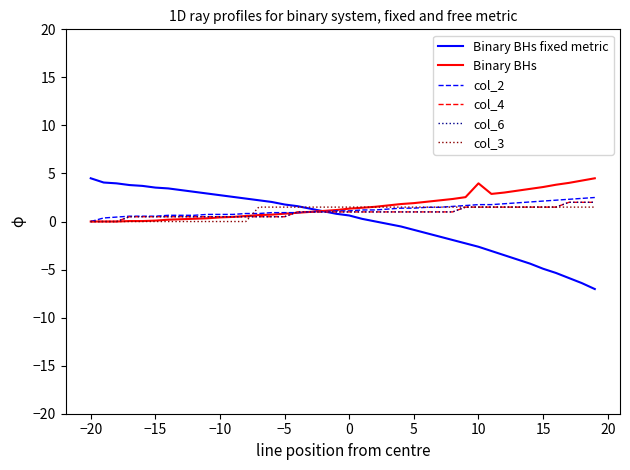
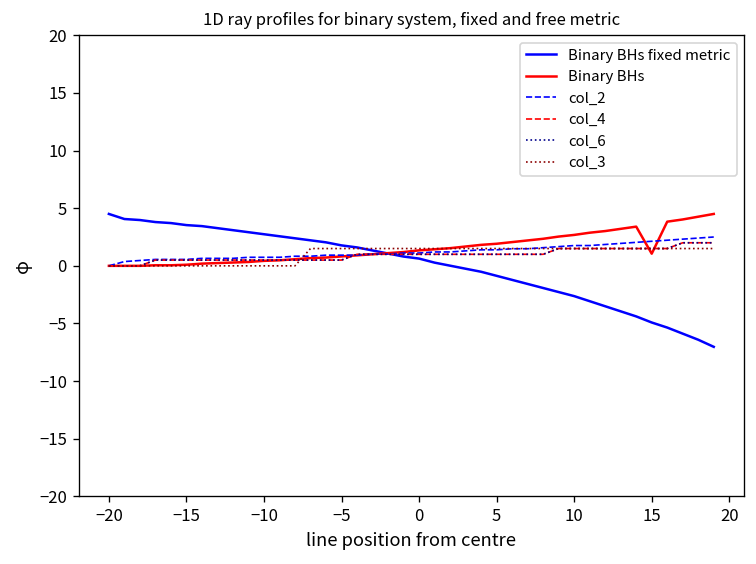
Binary BHs, 10: 4 -> 3
Binary BHs, 15: 4 -> 1
